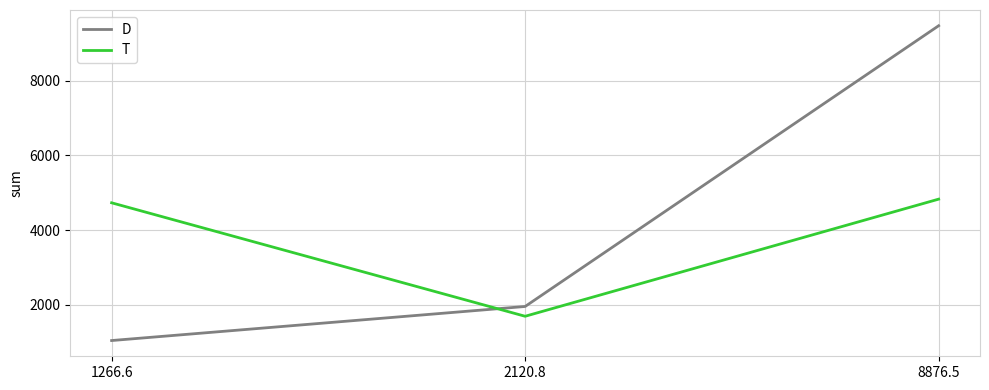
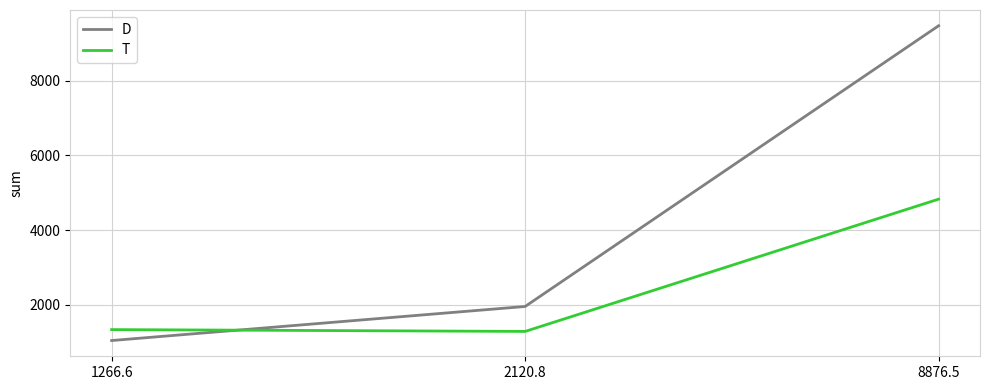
T, 1266.6: 4700 -> 1300
T, 2120.8: 1700 -> 1300
